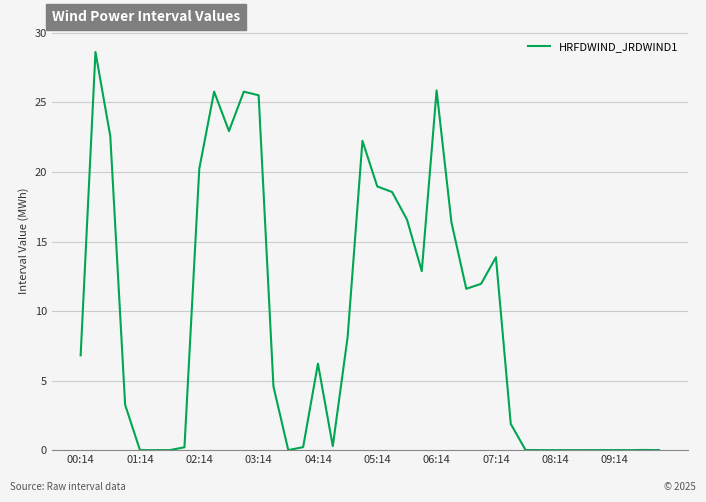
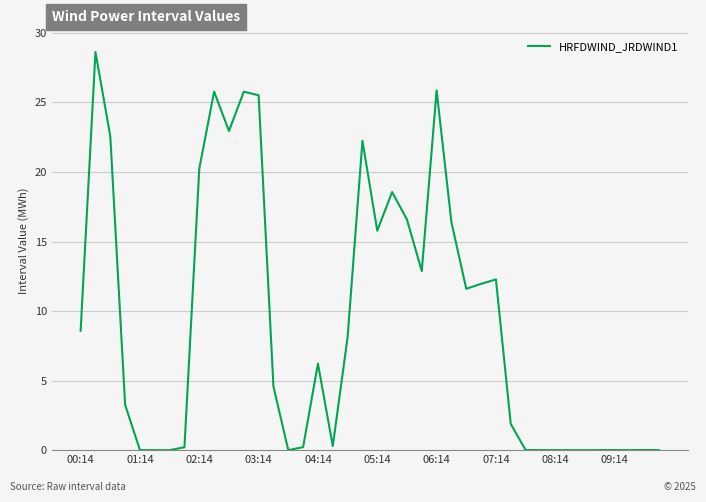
00:14: 6.8 -> 8.6
05:14: 19.0 -> 15.8
07:14: 13.9 -> 12.3
